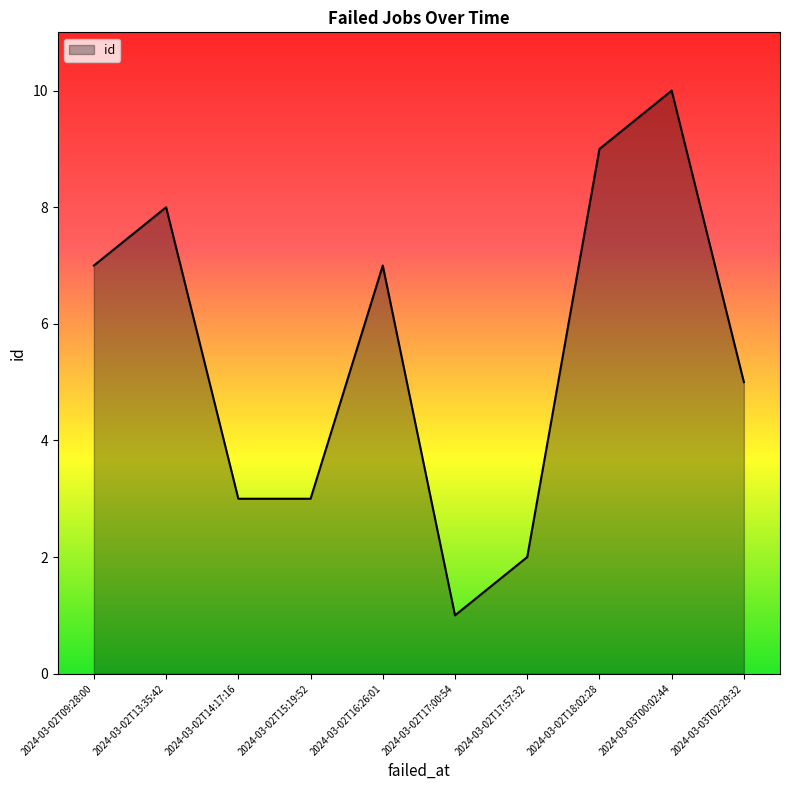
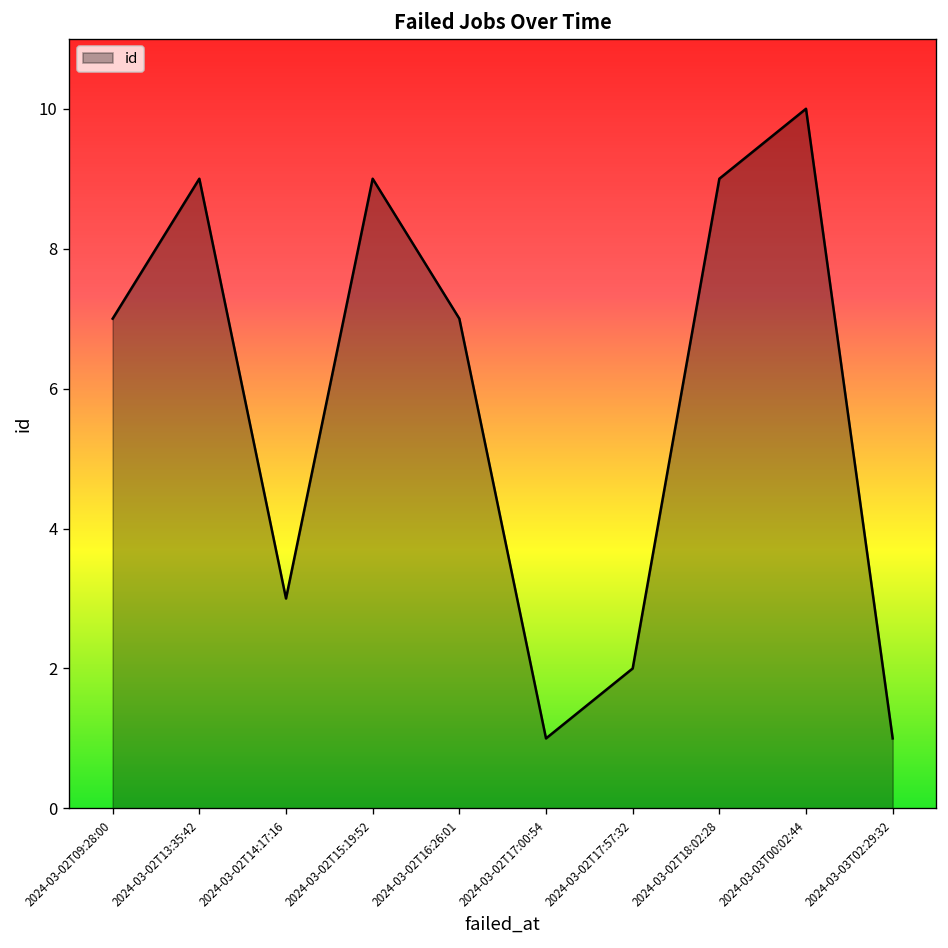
2024-03-02T13:35:42: 8 -> 9
2024-03-02T15:19:52: 3 -> 9
2024-03-03T02:29:32: 5 -> 1
